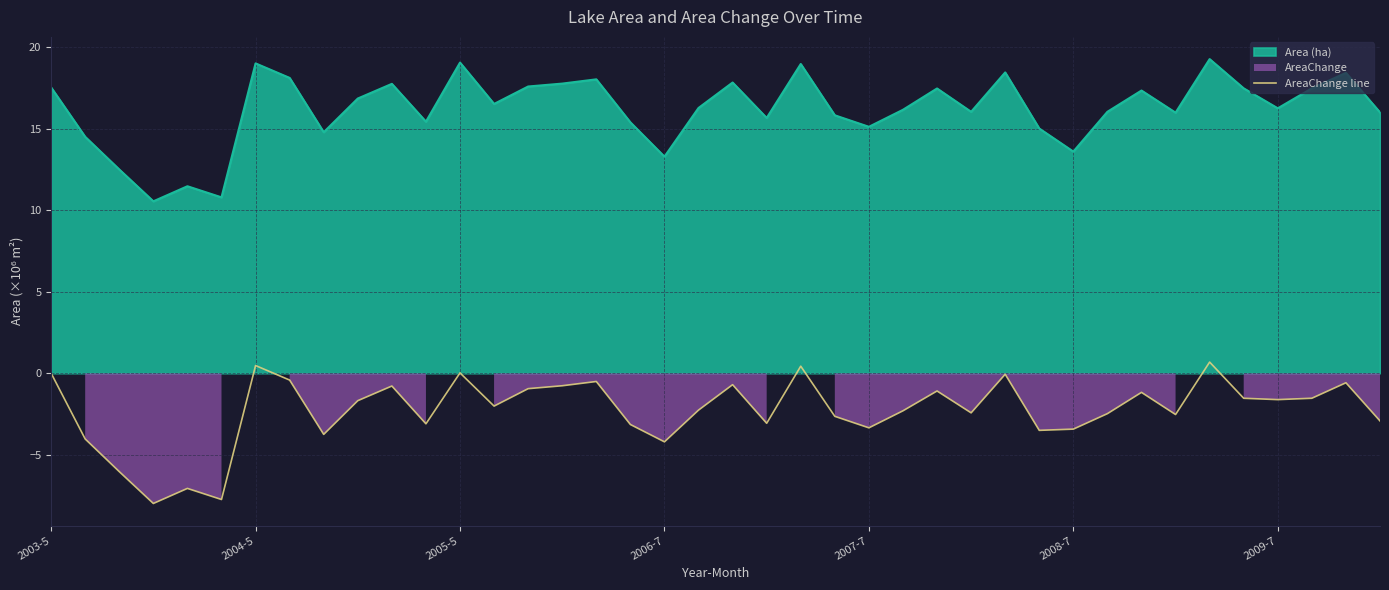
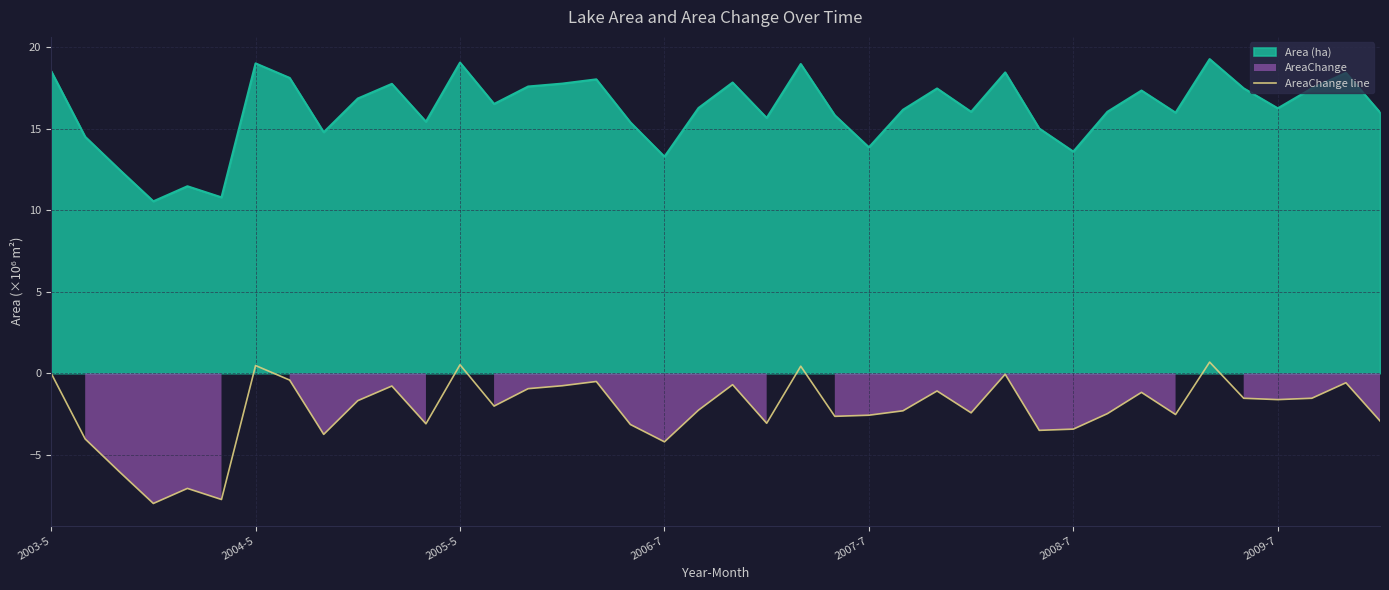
Area (ha), 2003-5: 17.5 -> 18.5
AreaChange line, 2005-5: 0.0 -> 0.5
Area (ha), 2007-7: 15.1 -> 13.8
AreaChange line, 2007-7: -3.3 -> -2.6
